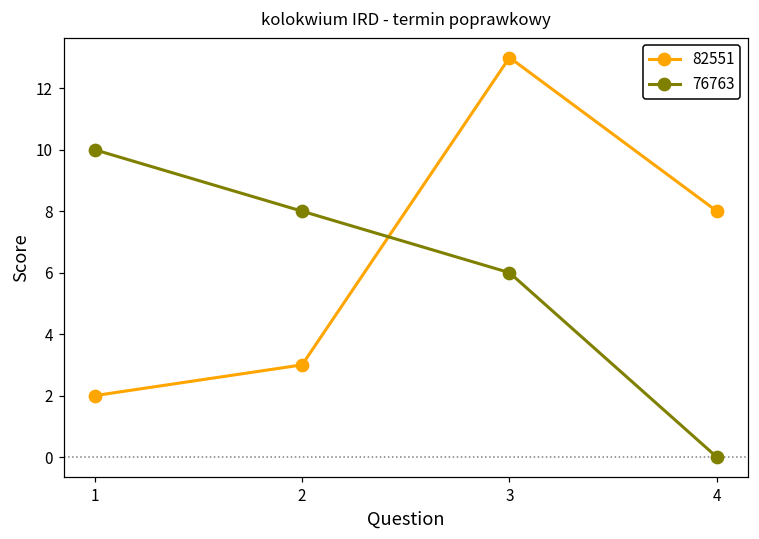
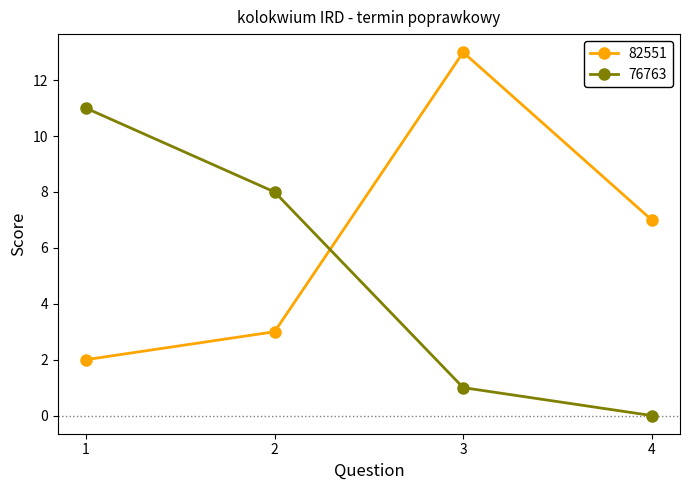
76763, 1: 10 -> 11
76763, 3: 6 -> 1
82551, 4: 8 -> 7
